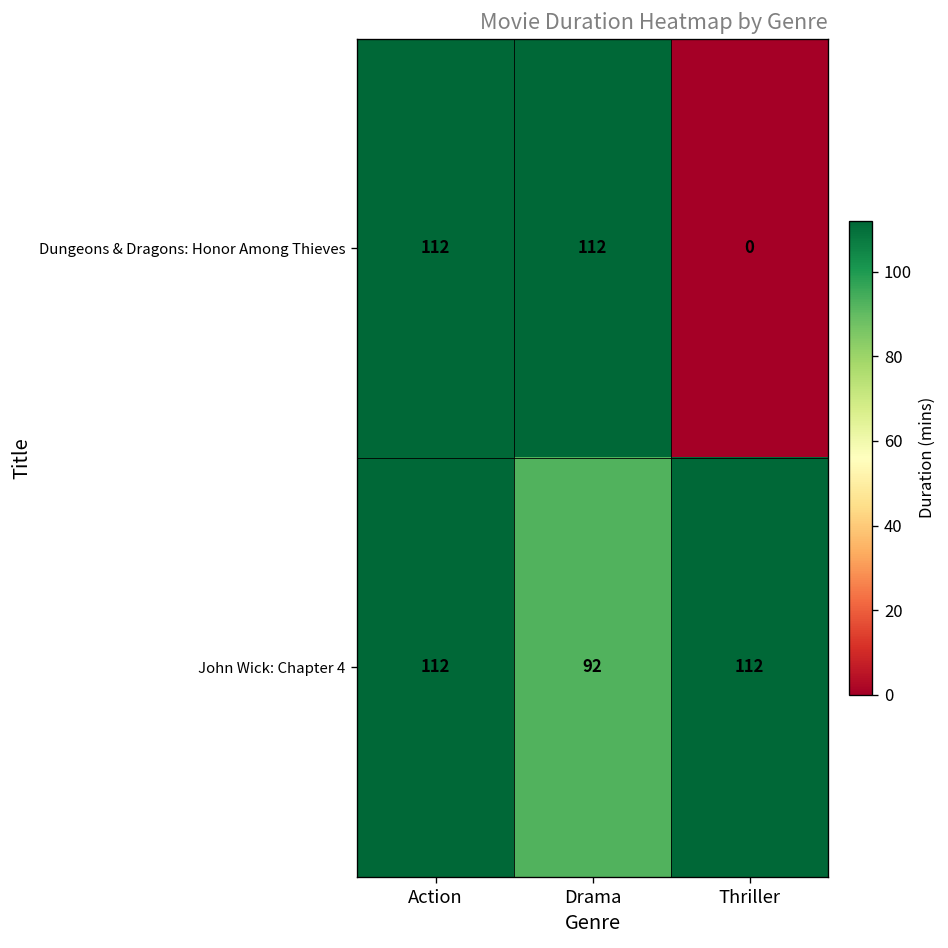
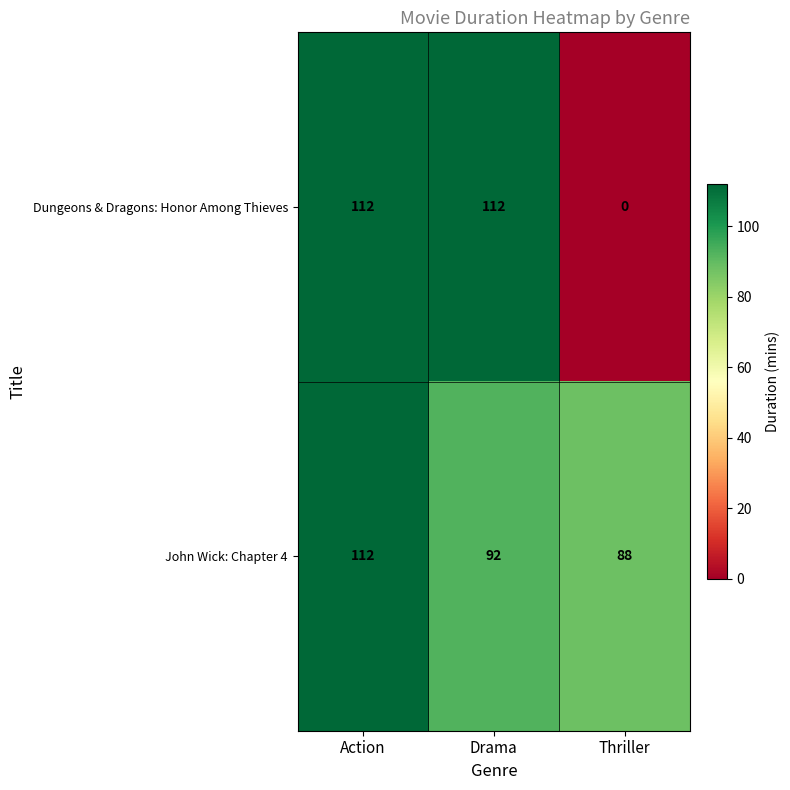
John Wick: Chapter 4, Thriller: 112 -> 88
